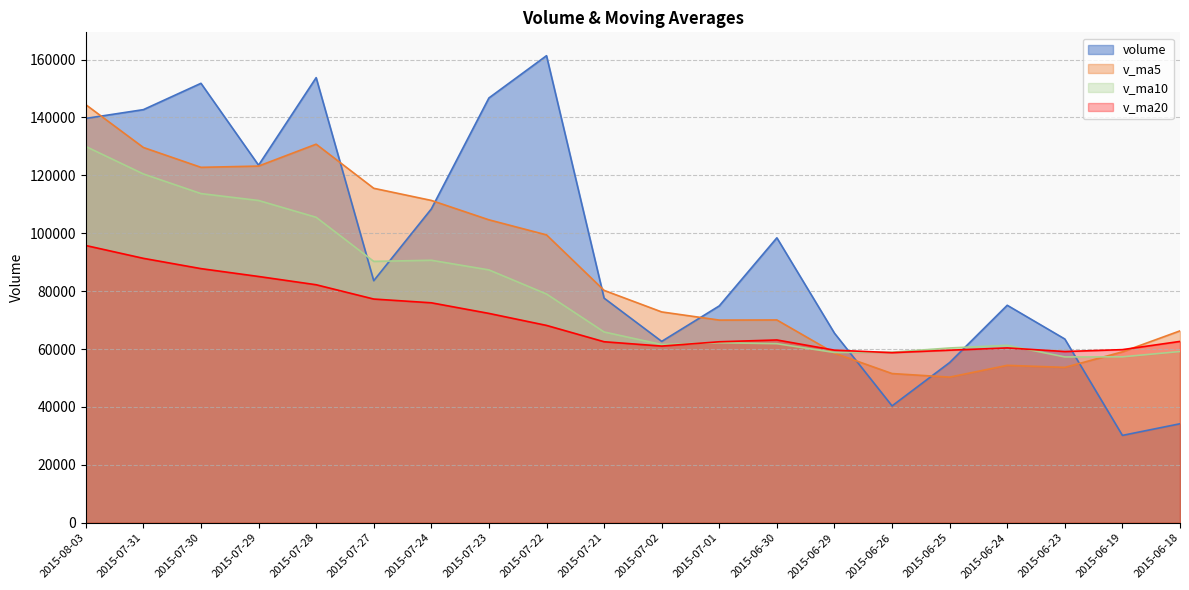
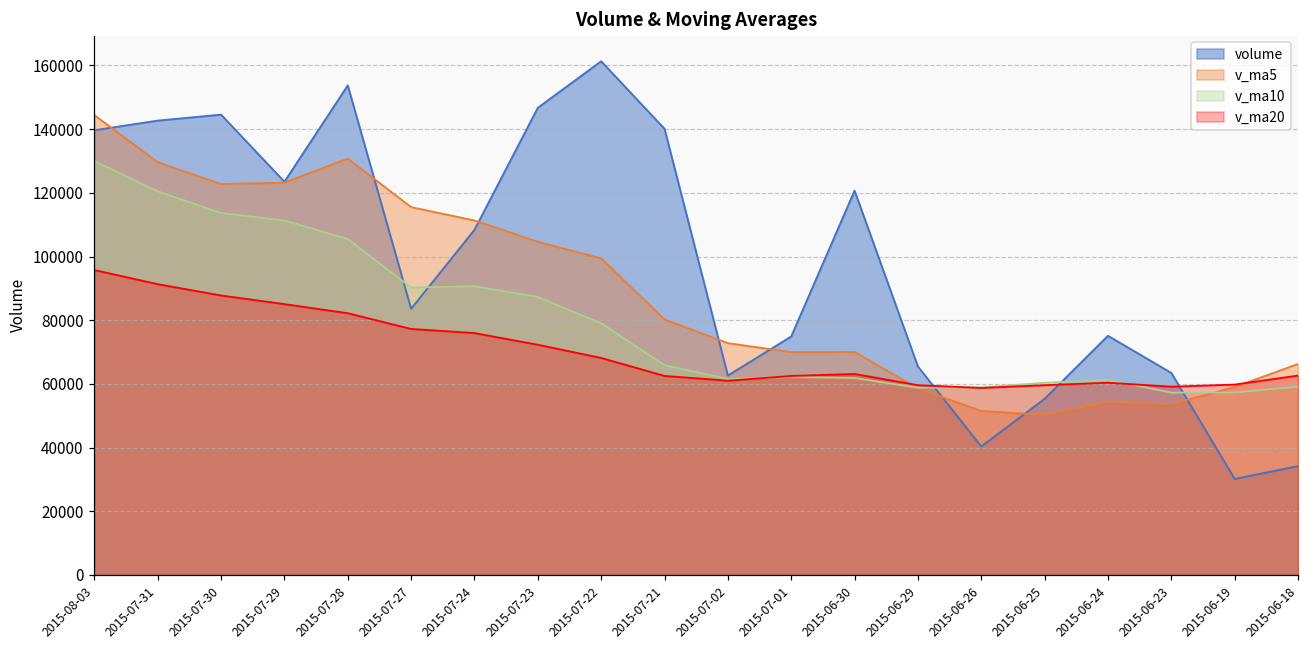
volume, 2015-07-30: 152000 -> 145000
volume, 2015-07-21: 78000 -> 140000
volume, 2015-06-30: 98000 -> 121000
